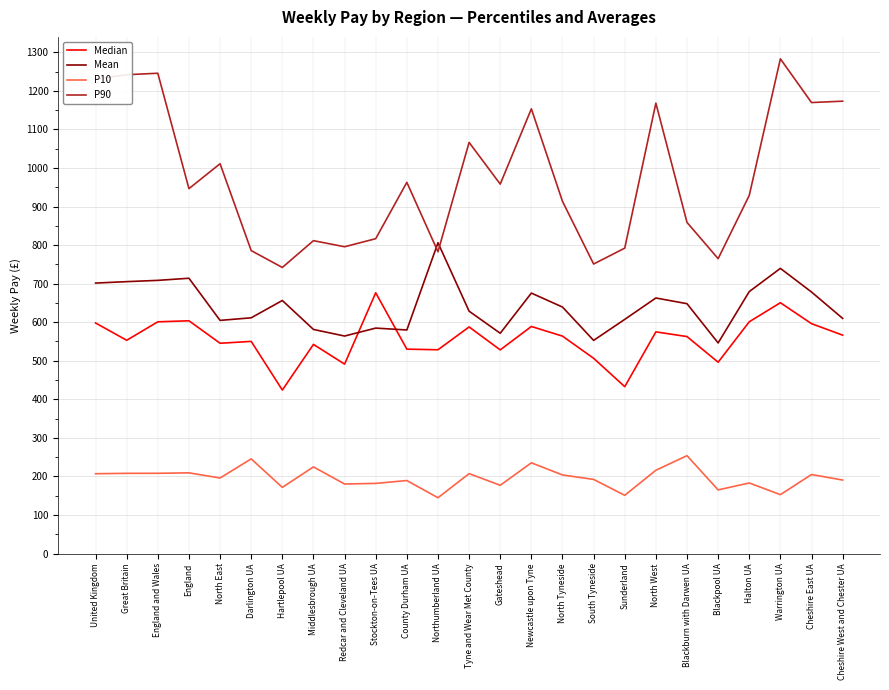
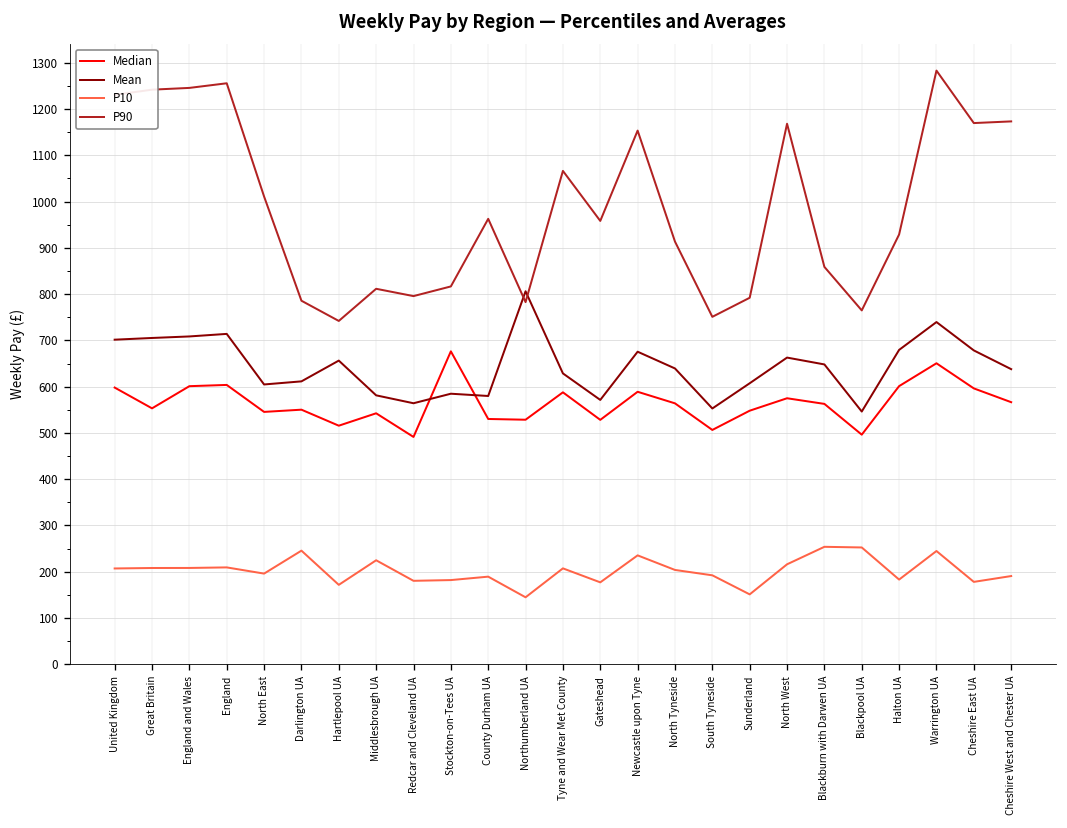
P90, England: 950 -> 1260
Median, Hartlepool UA: 420 -> 520
Median, Sunderland: 430 -> 550
P10, Blackpool UA: 170 -> 250
P10, Warrington UA: 150 -> 240
P10, Cheshire East UA: 200 -> 180
Mean, Cheshire West and Chester UA: 610 -> 640
